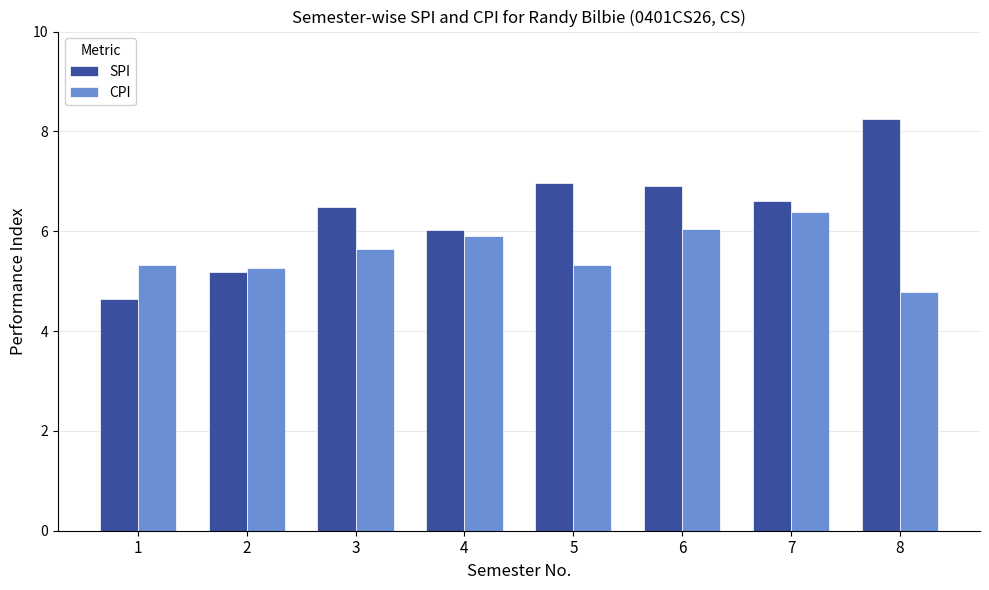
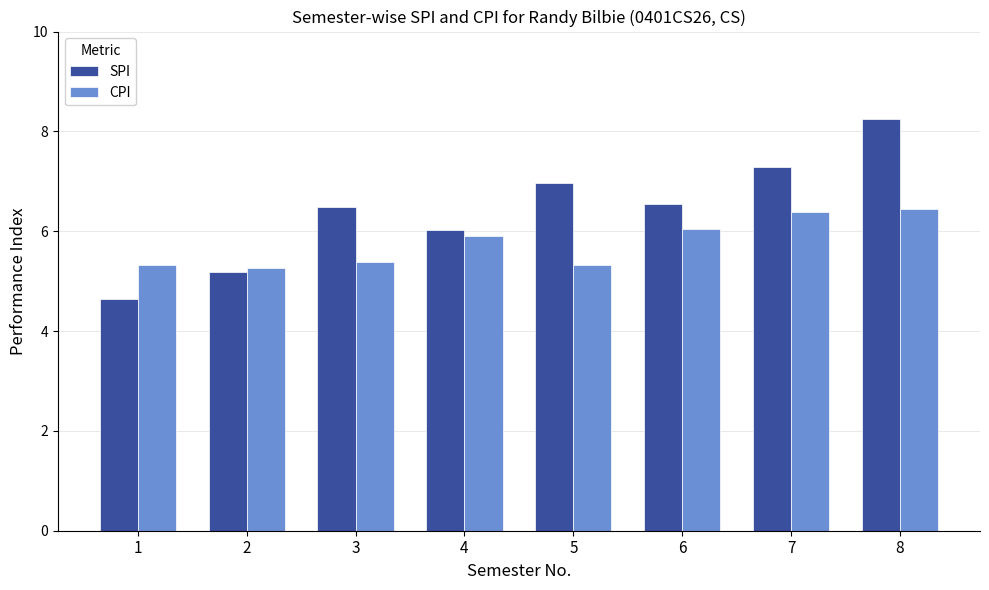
CPI, 3: 5.7 -> 5.4
SPI, 6: 6.9 -> 6.6
SPI, 7: 6.6 -> 7.3
CPI, 8: 4.8 -> 6.5
